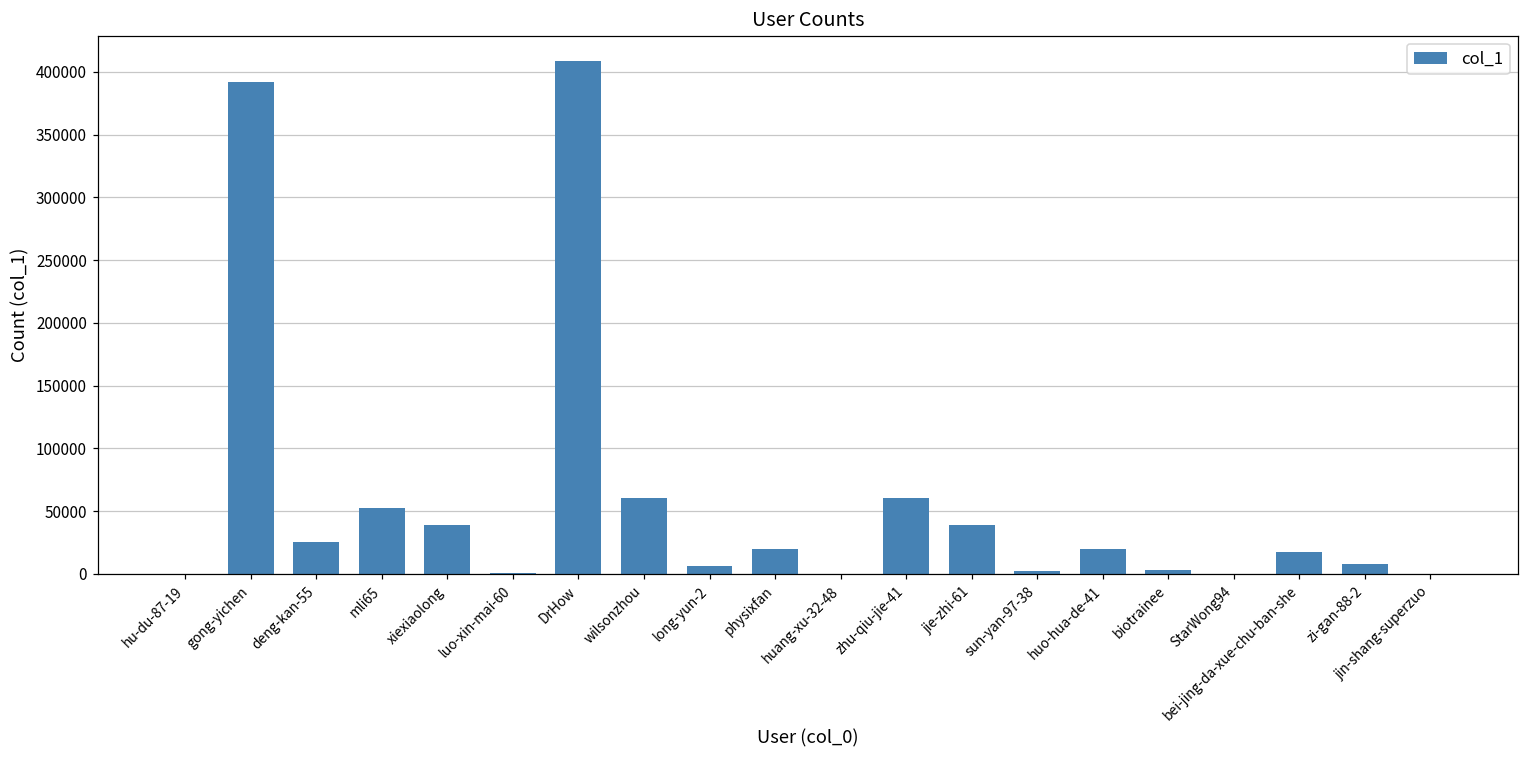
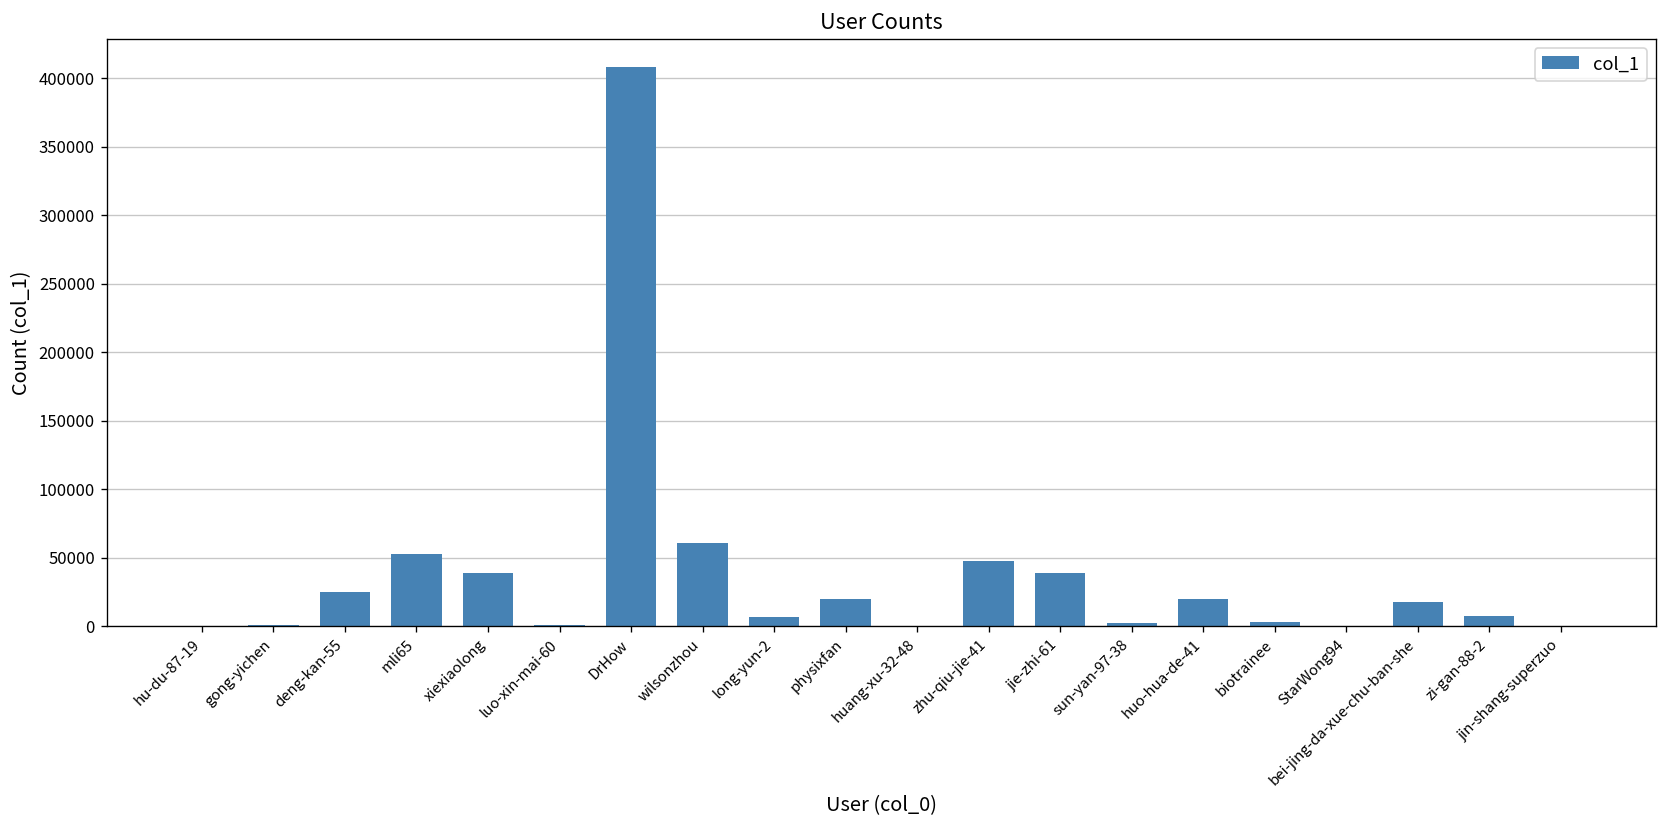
gong-yichen: 392000 -> 1000
zhu-qiu-jie-41: 61000 -> 48000
